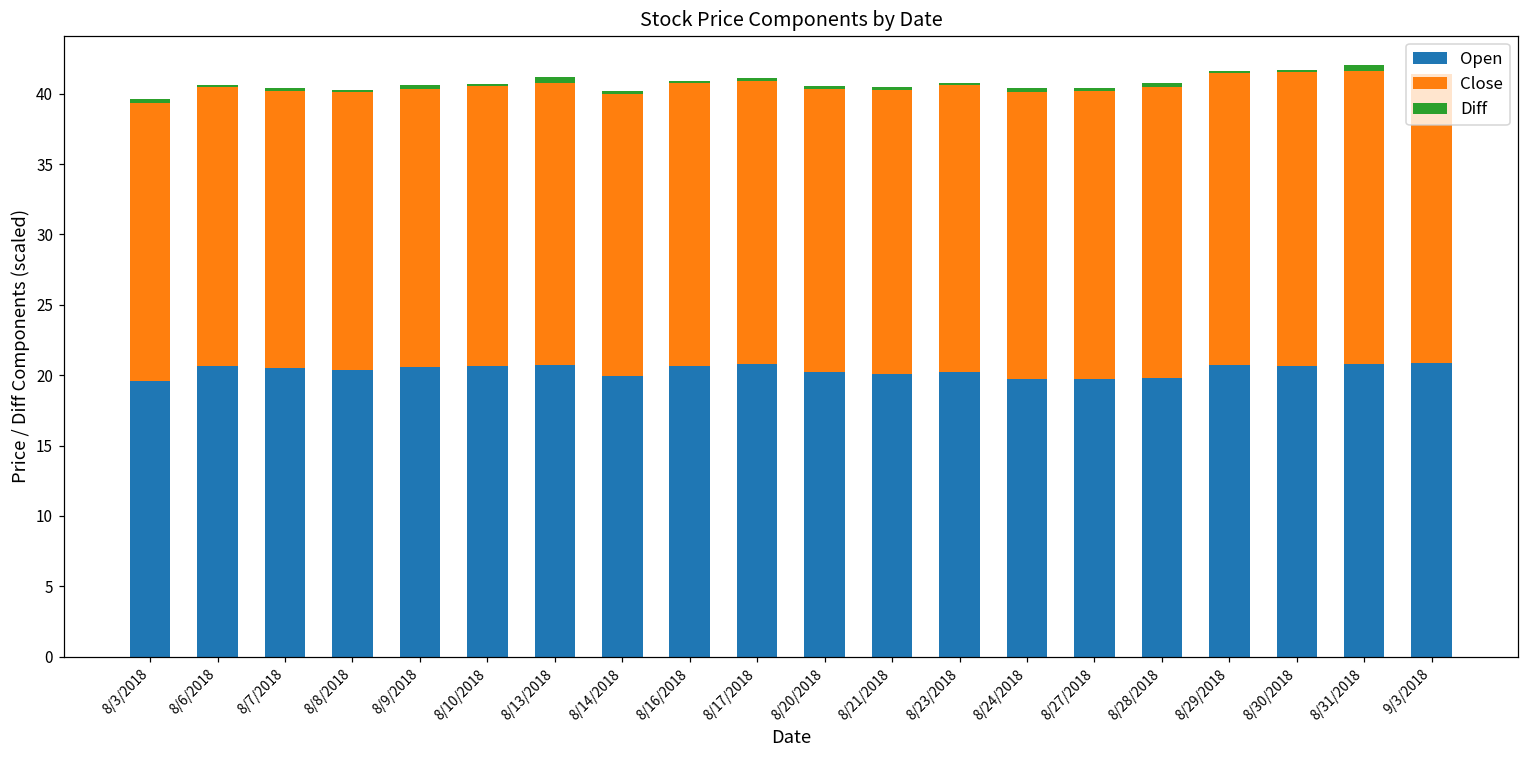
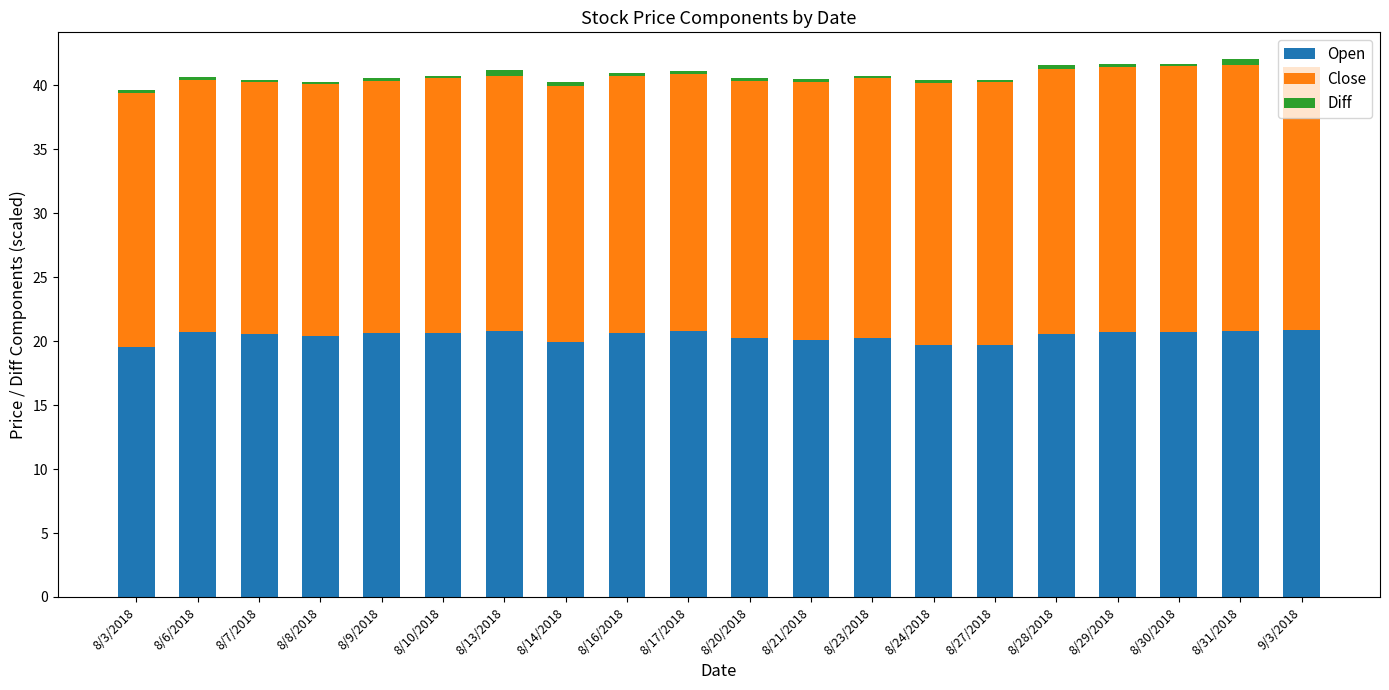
Open, 8/28/2018: 19.8 -> 20.6
